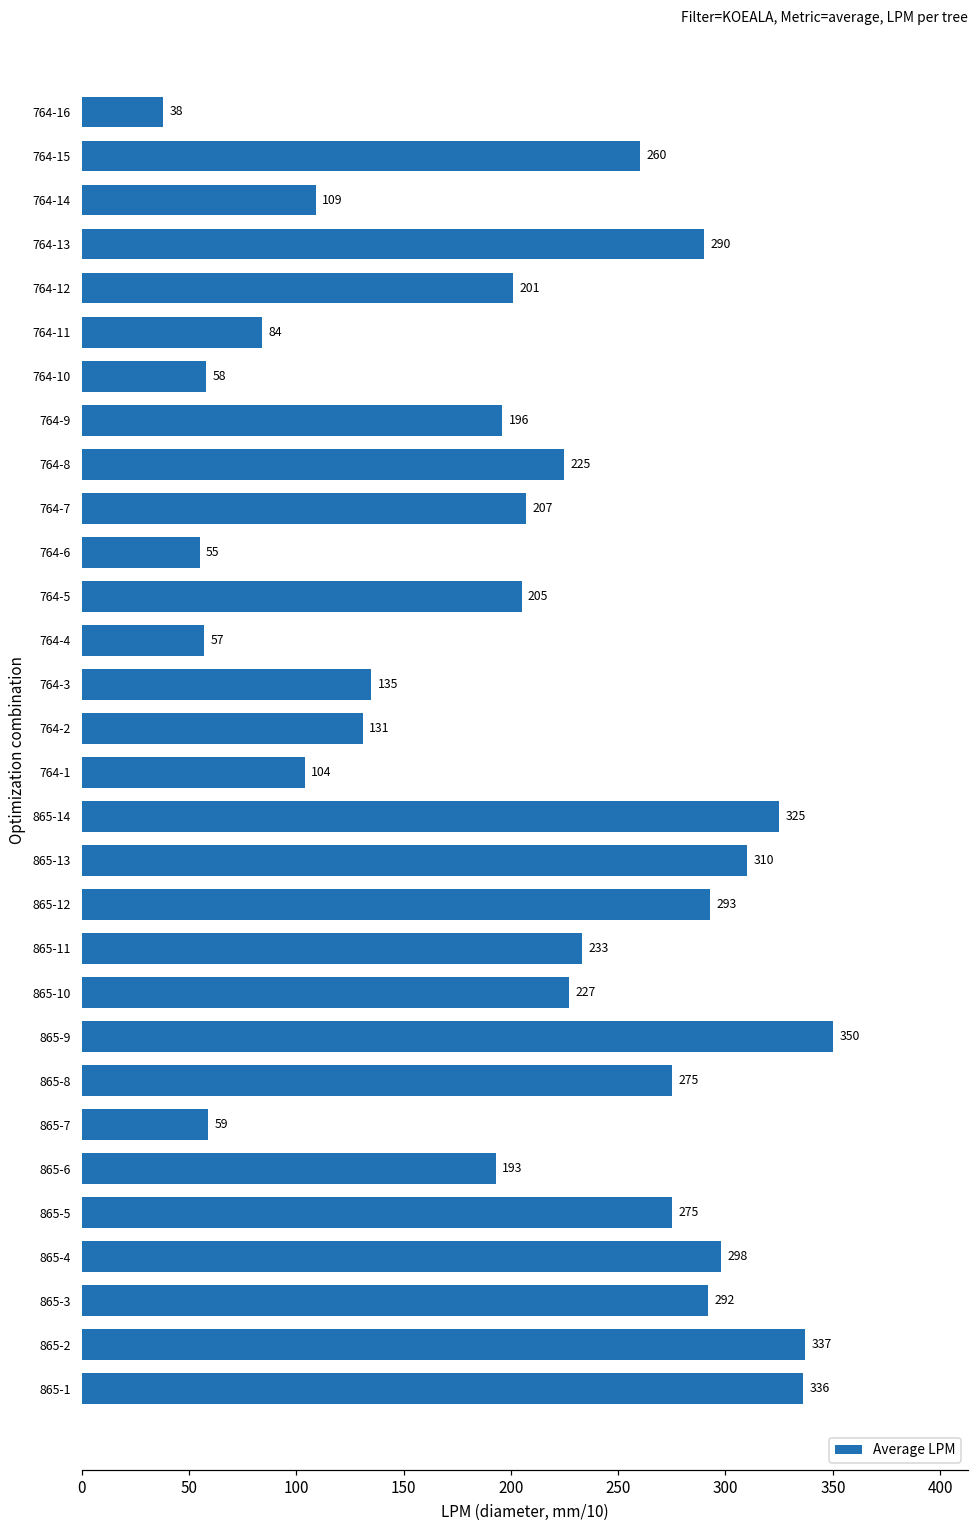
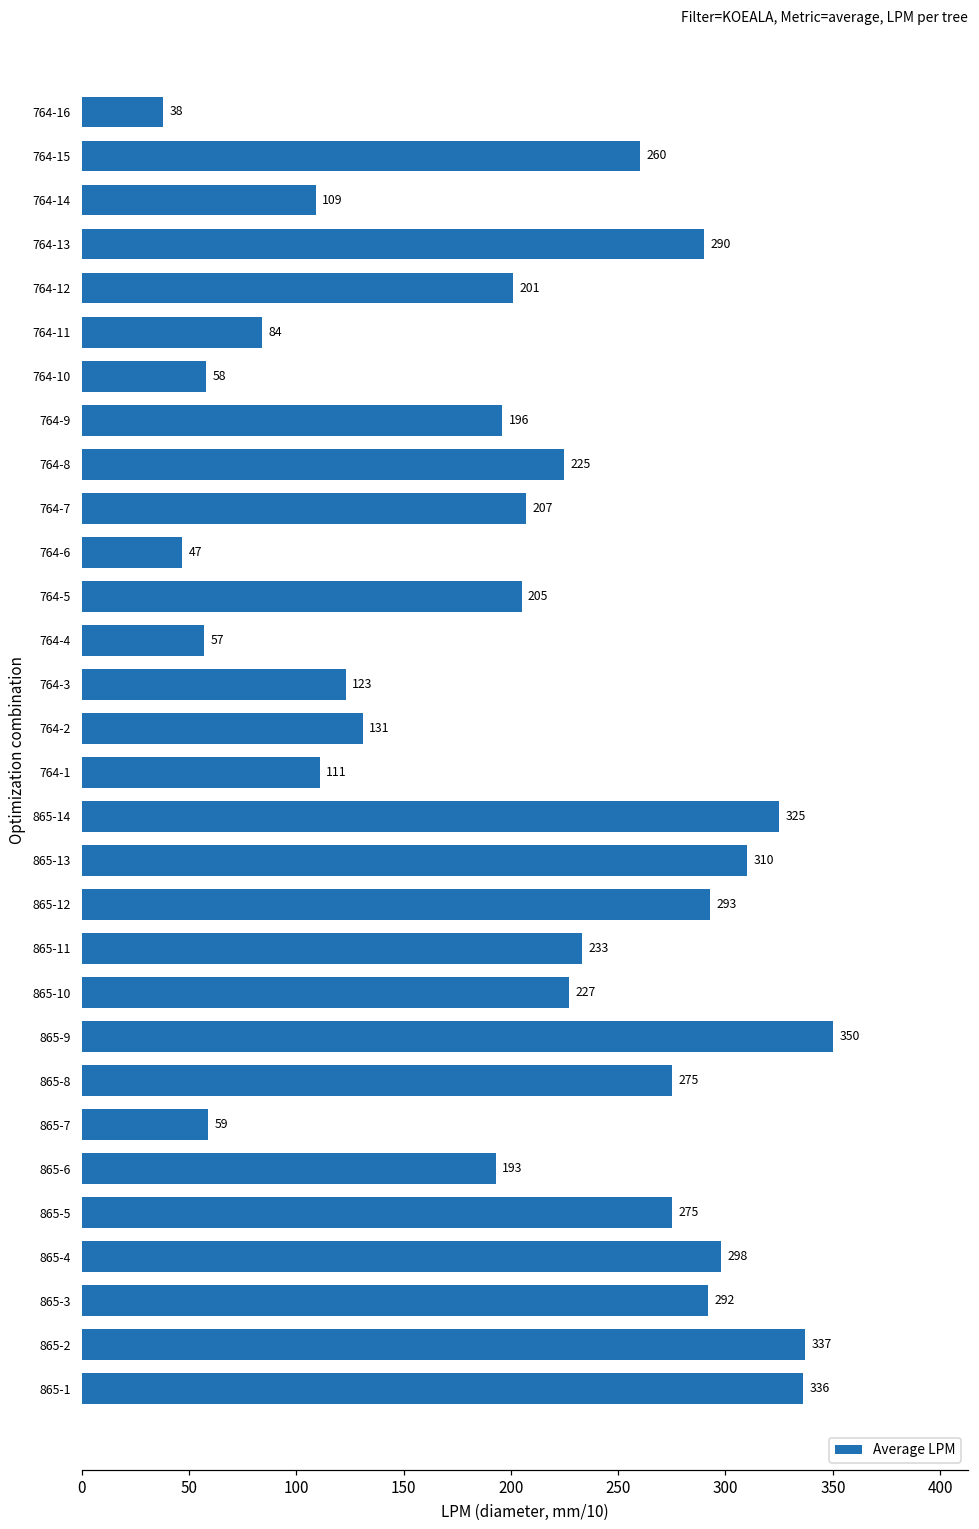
764-6: 55 -> 47
764-3: 135 -> 123
764-1: 104 -> 111
